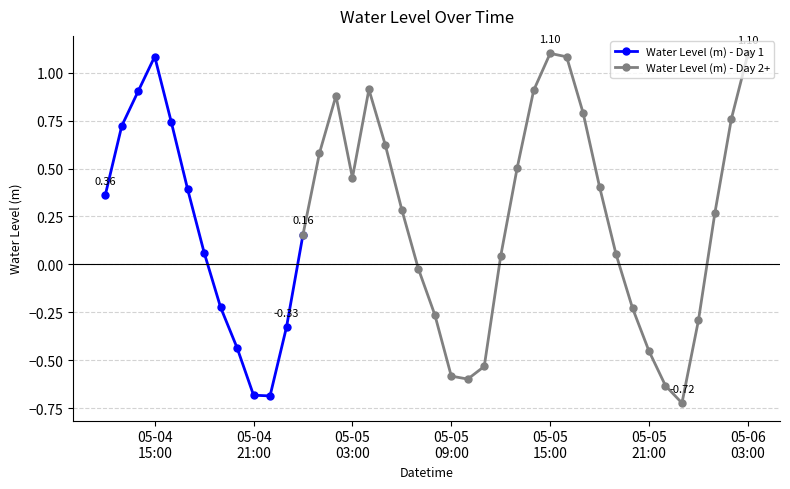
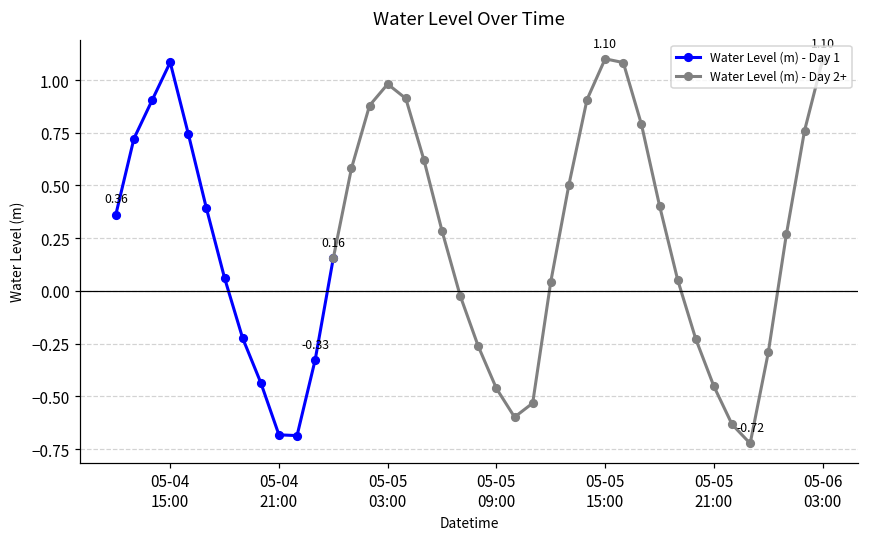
Water Level (m) - Day 2+, 05-05 03:00: 0.45 -> 0.98
Water Level (m) - Day 2+, 05-05 09:00: -0.58 -> -0.46
